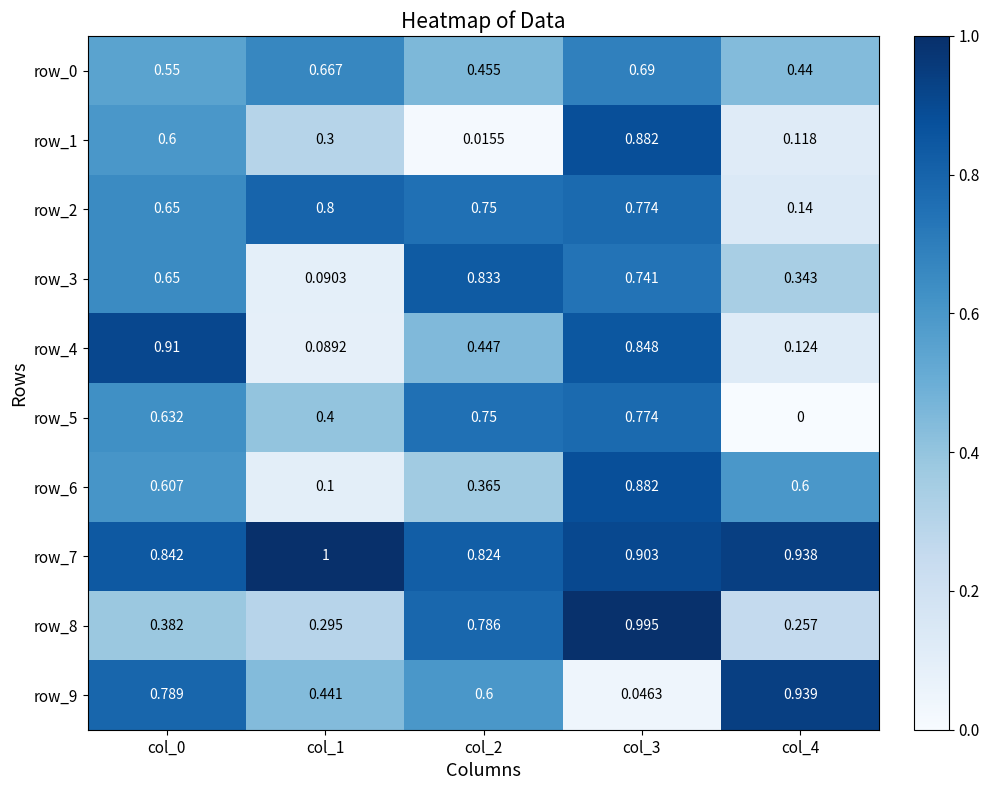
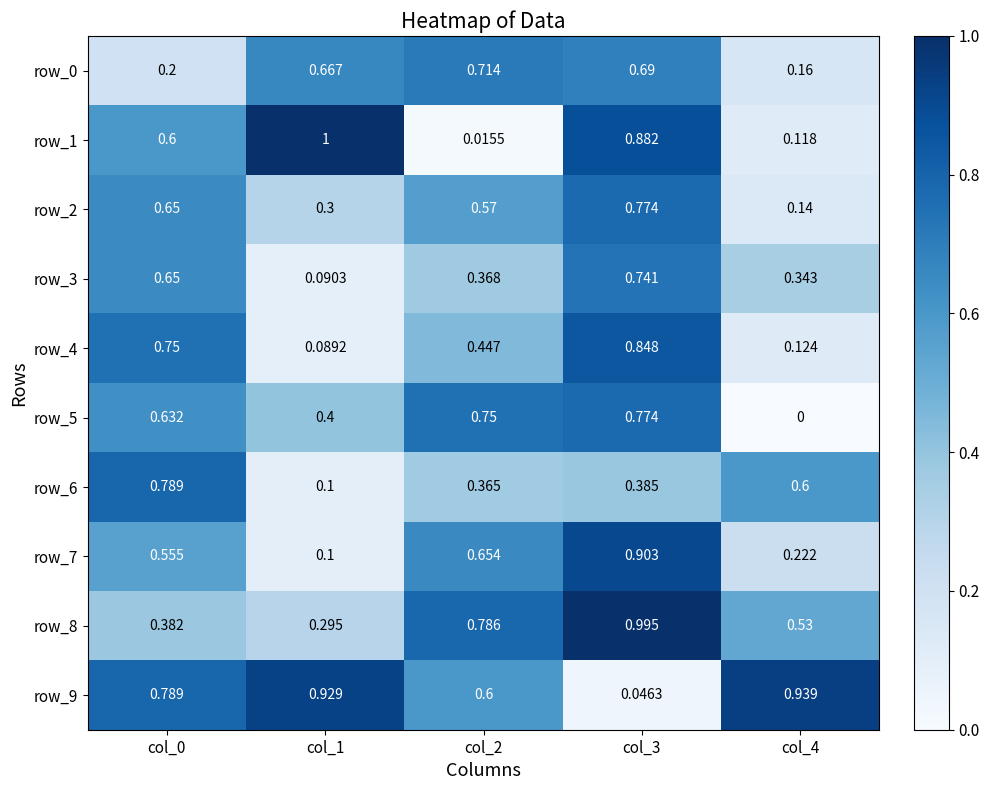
row_0, col_0: 0.55 -> 0.2
row_0, col_2: 0.455 -> 0.714
row_0, col_4: 0.44 -> 0.16
row_1, col_1: 0.3 -> 1
row_2, col_1: 0.8 -> 0.3
row_2, col_2: 0.75 -> 0.57
row_3, col_2: 0.833 -> 0.368
row_4, col_0: 0.91 -> 0.75
row_6, col_0: 0.607 -> 0.789
row_6, col_3: 0.882 -> 0.385
row_7, col_0: 0.842 -> 0.555
row_7, col_1: 1 -> 0.1
row_7, col_2: 0.824 -> 0.654
row_7, col_4: 0.938 -> 0.222
row_8, col_4: 0.257 -> 0.53
row_9, col_1: 0.441 -> 0.929
